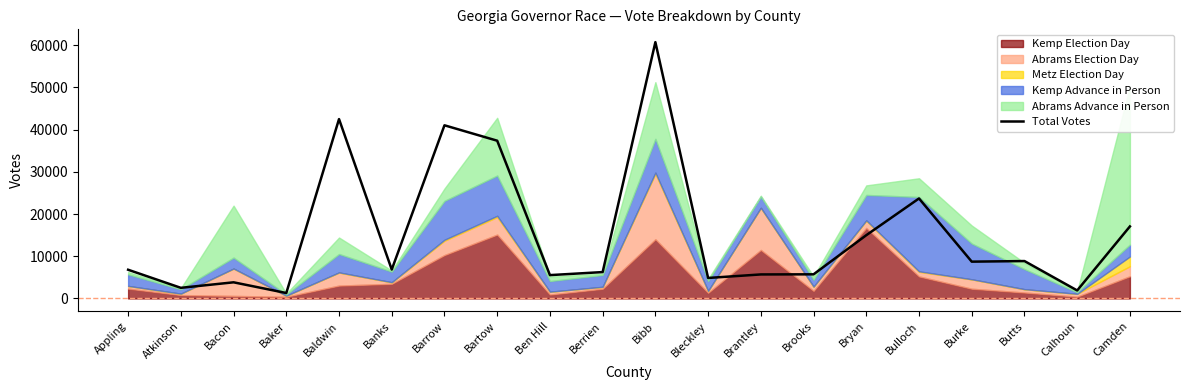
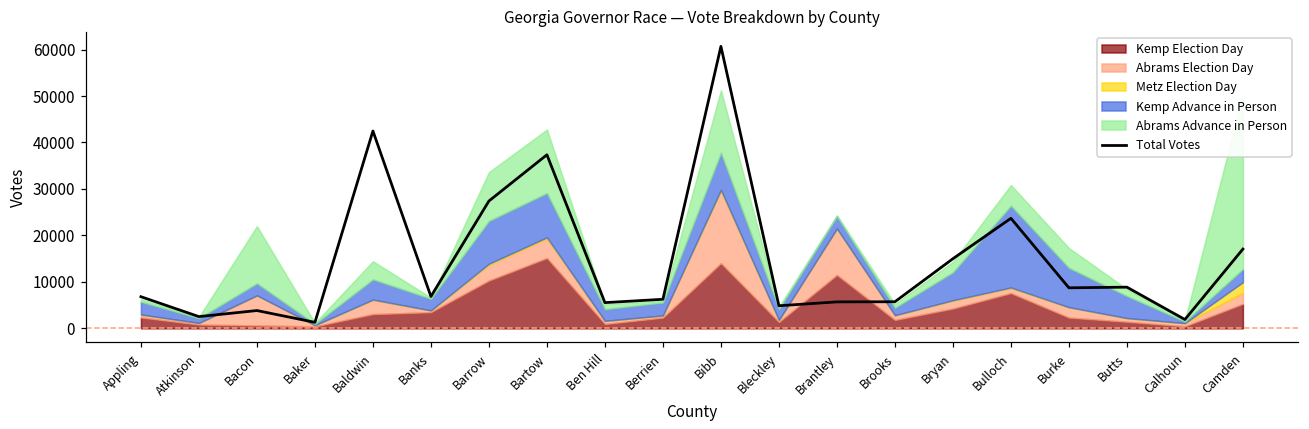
Total Votes, Barrow: 41000 -> 27000
Abrams Advance in Person, Barrow: 3000 -> 11000
Kemp Election Day, Bryan: 17000 -> 4000
Kemp Election Day, Bulloch: 5000 -> 8000
